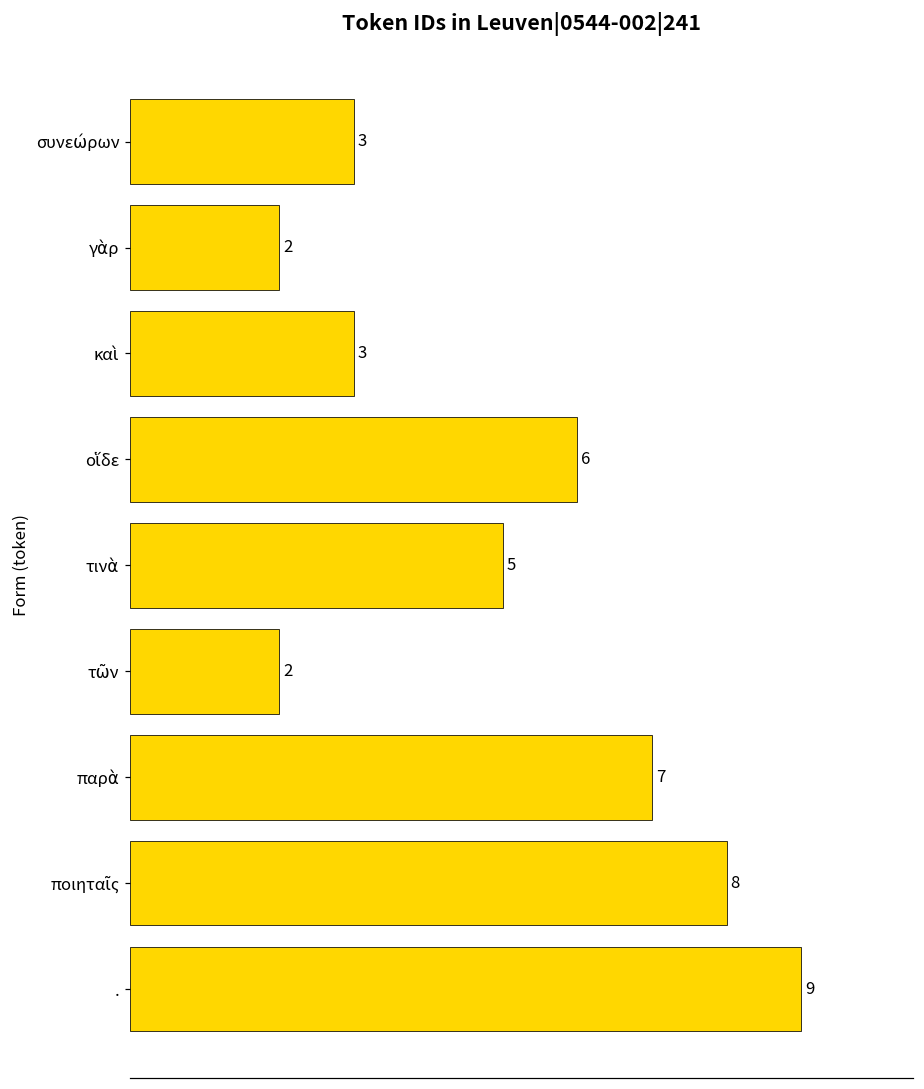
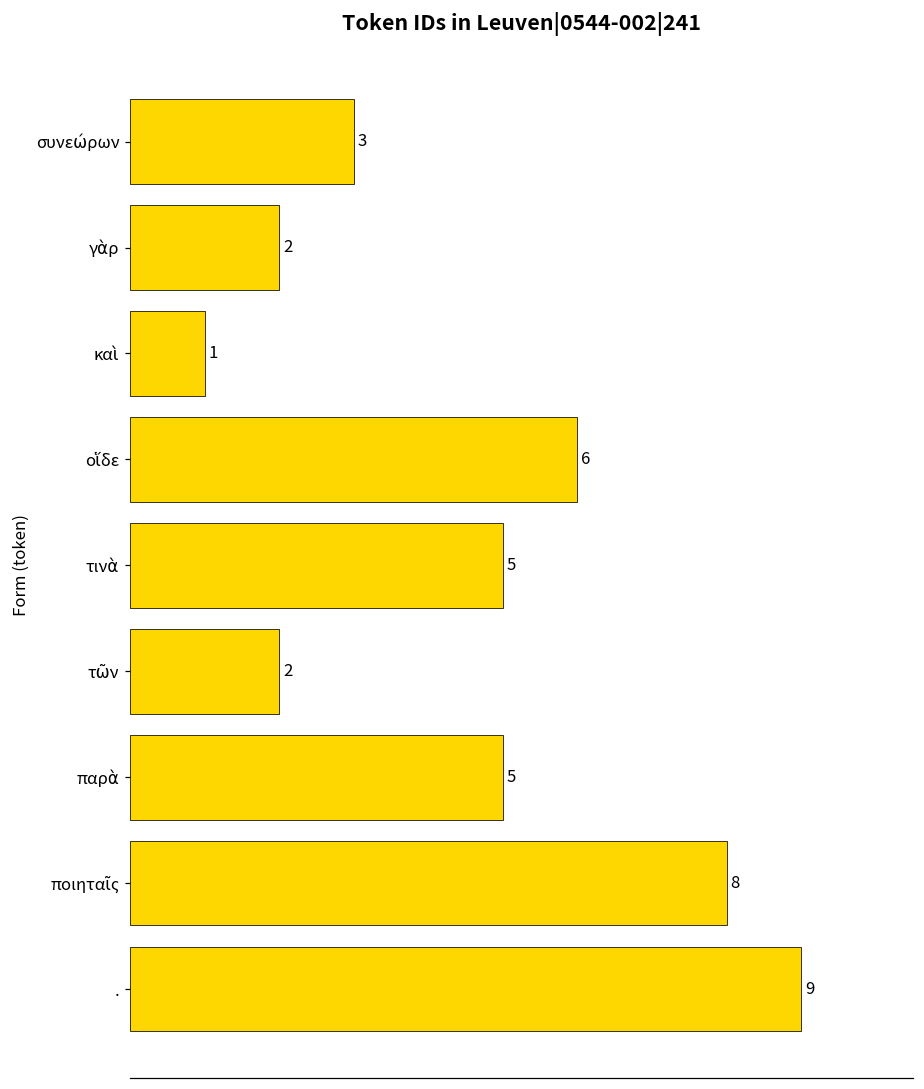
καὶ: 3 -> 1
παρὰ: 7 -> 5
